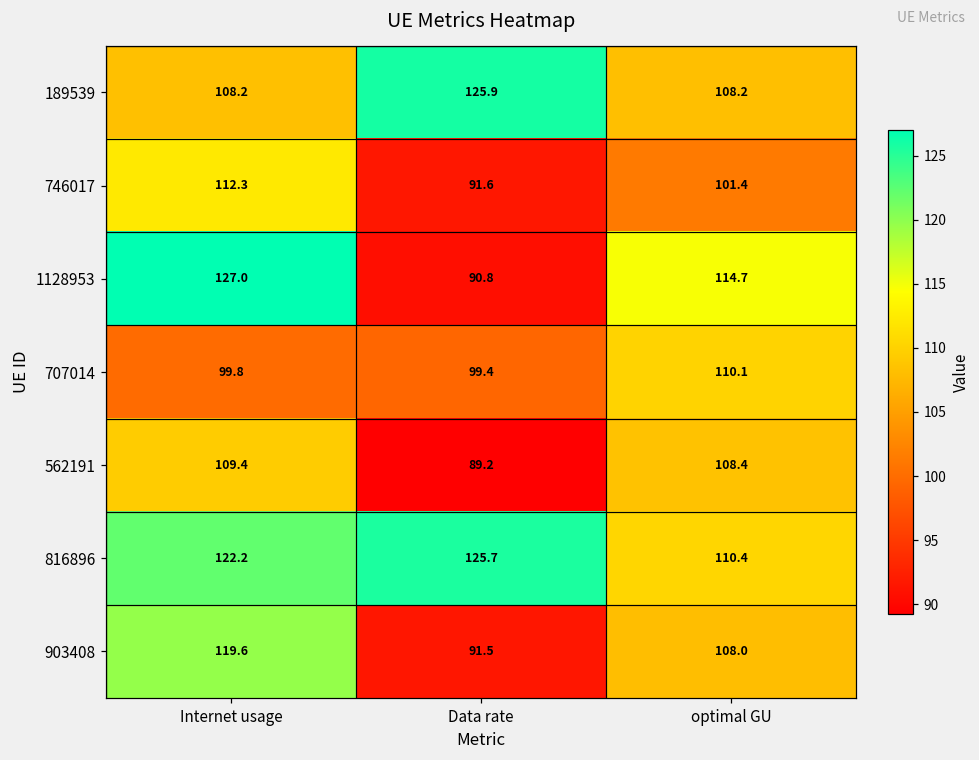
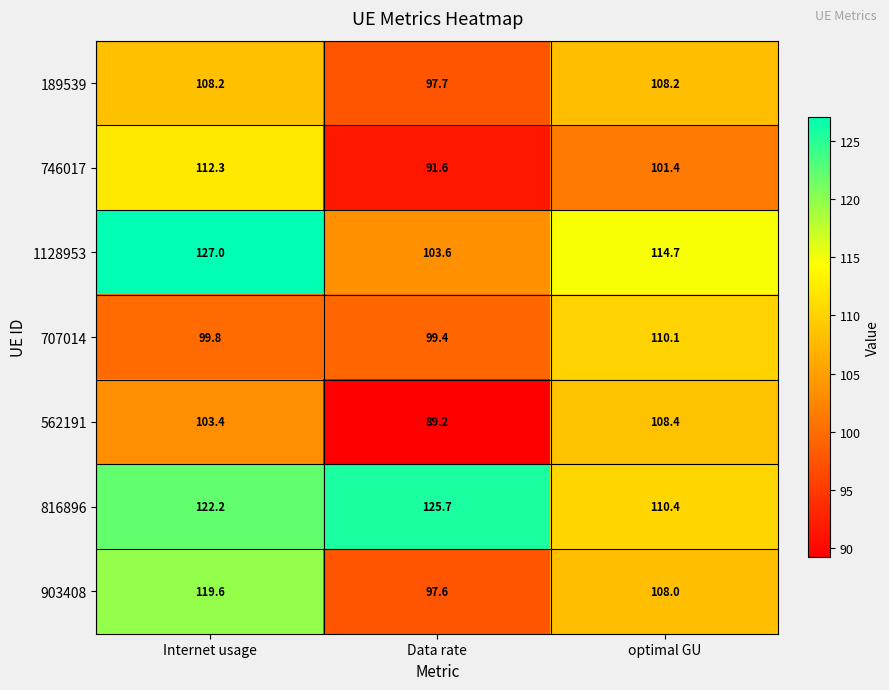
189539, Data rate: 125.9 -> 97.7
1128953, Data rate: 90.8 -> 103.6
562191, Internet usage: 109.4 -> 103.4
903408, Data rate: 91.5 -> 97.6
